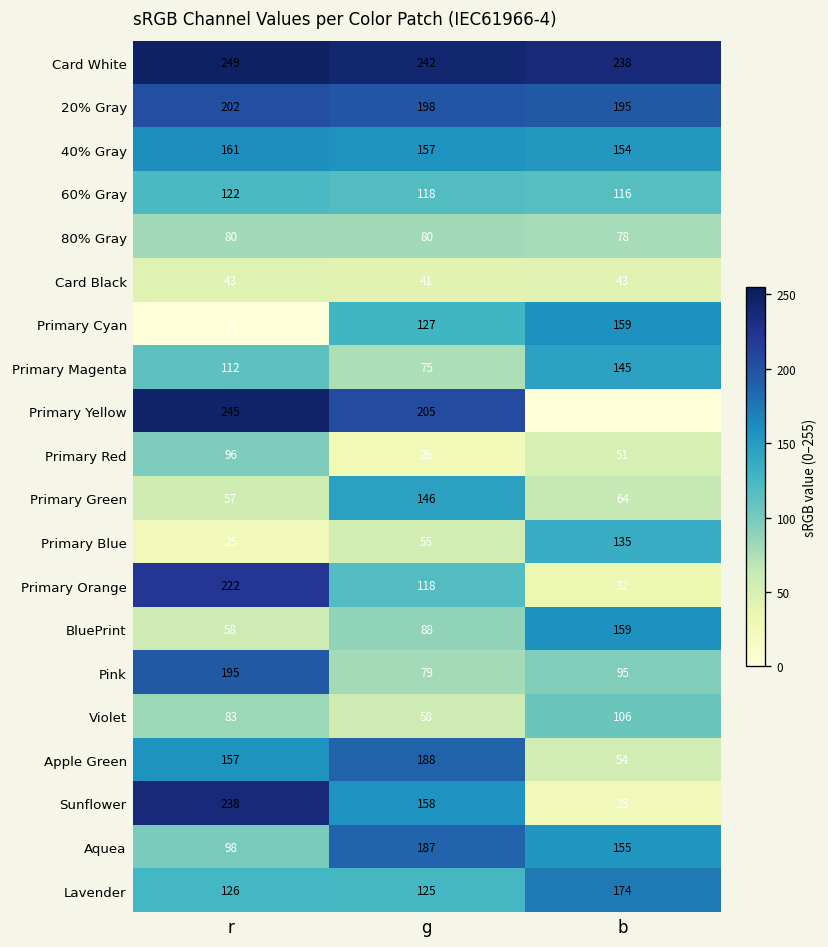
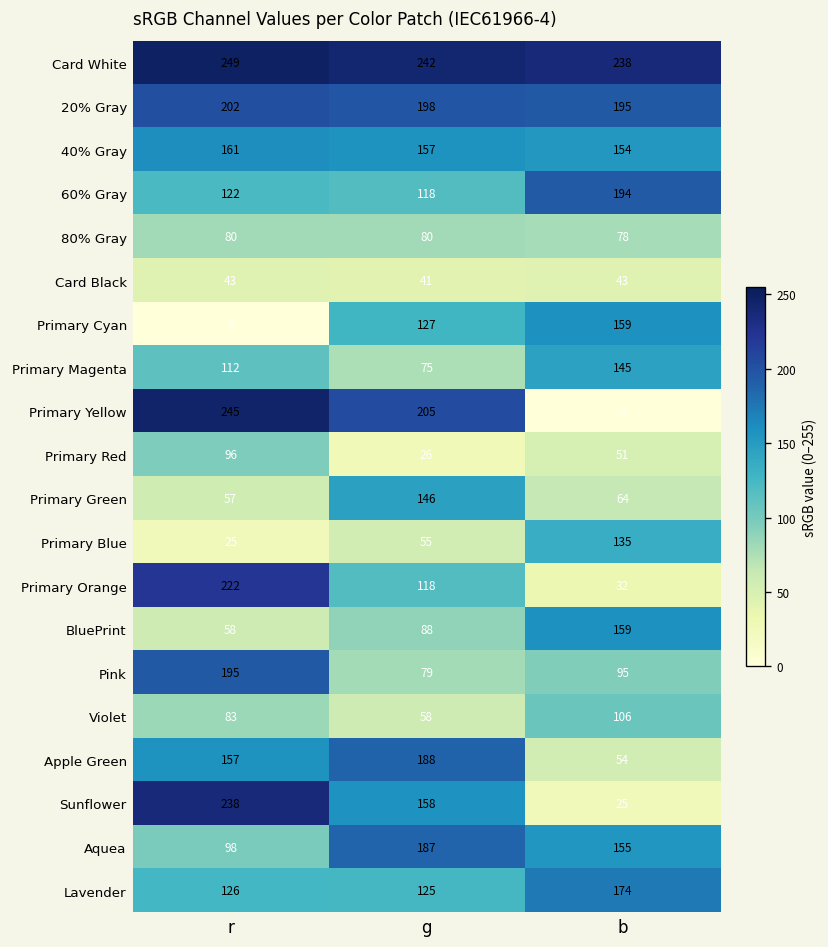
60% Gray, b: 116 -> 194
